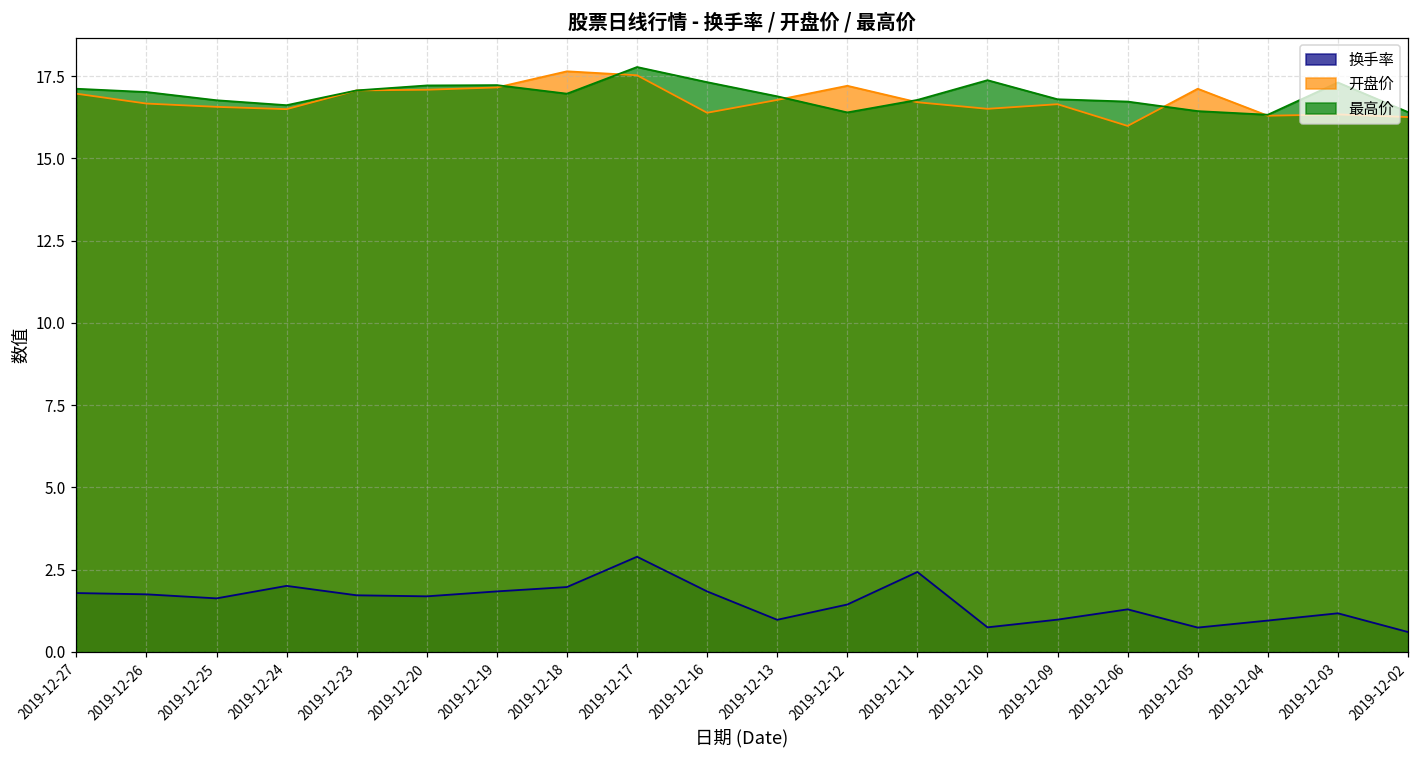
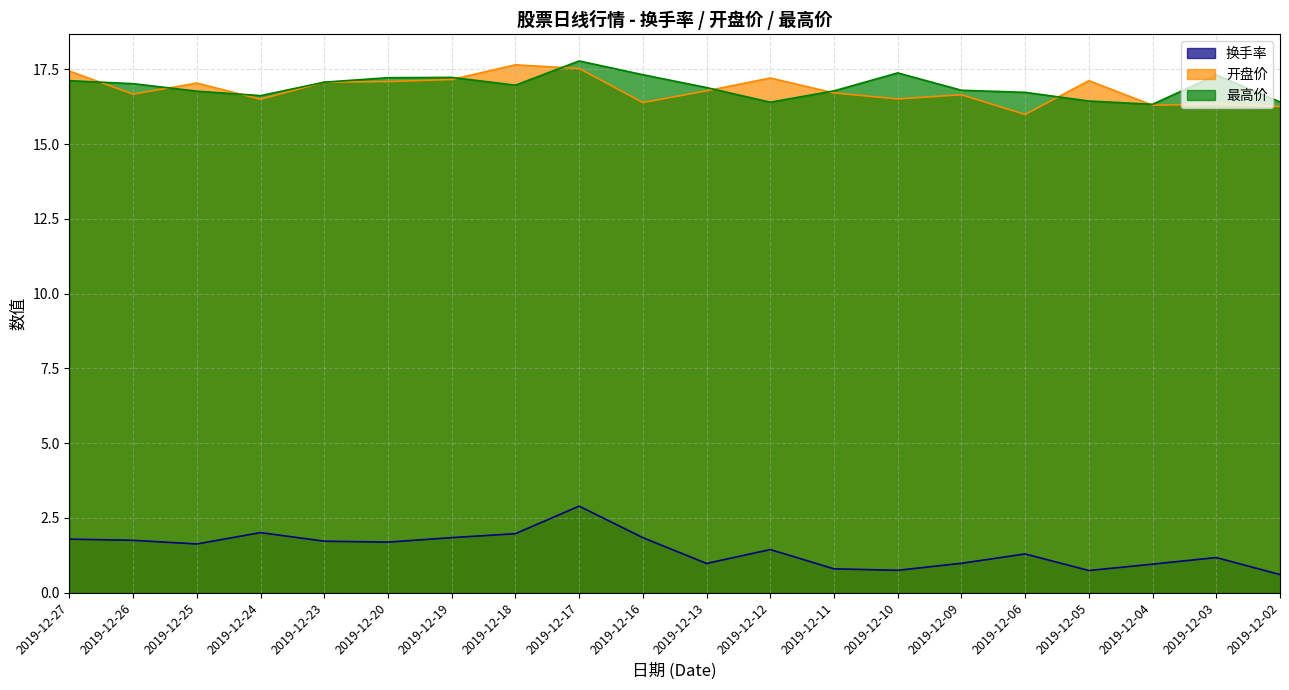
开盘价, 2019-12-27: 17.0 -> 17.4
开盘价, 2019-12-25: 16.6 -> 17.0
换手率, 2019-12-11: 2.4 -> 0.8
